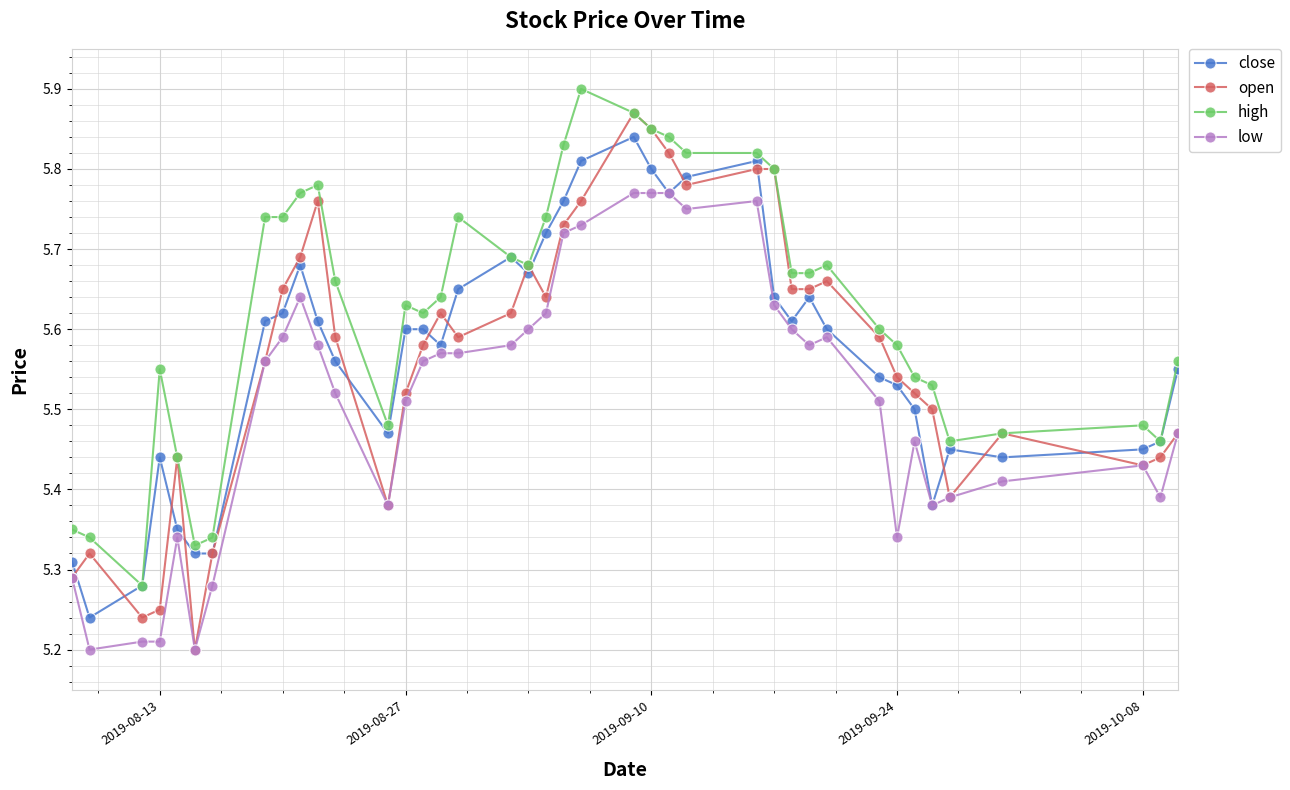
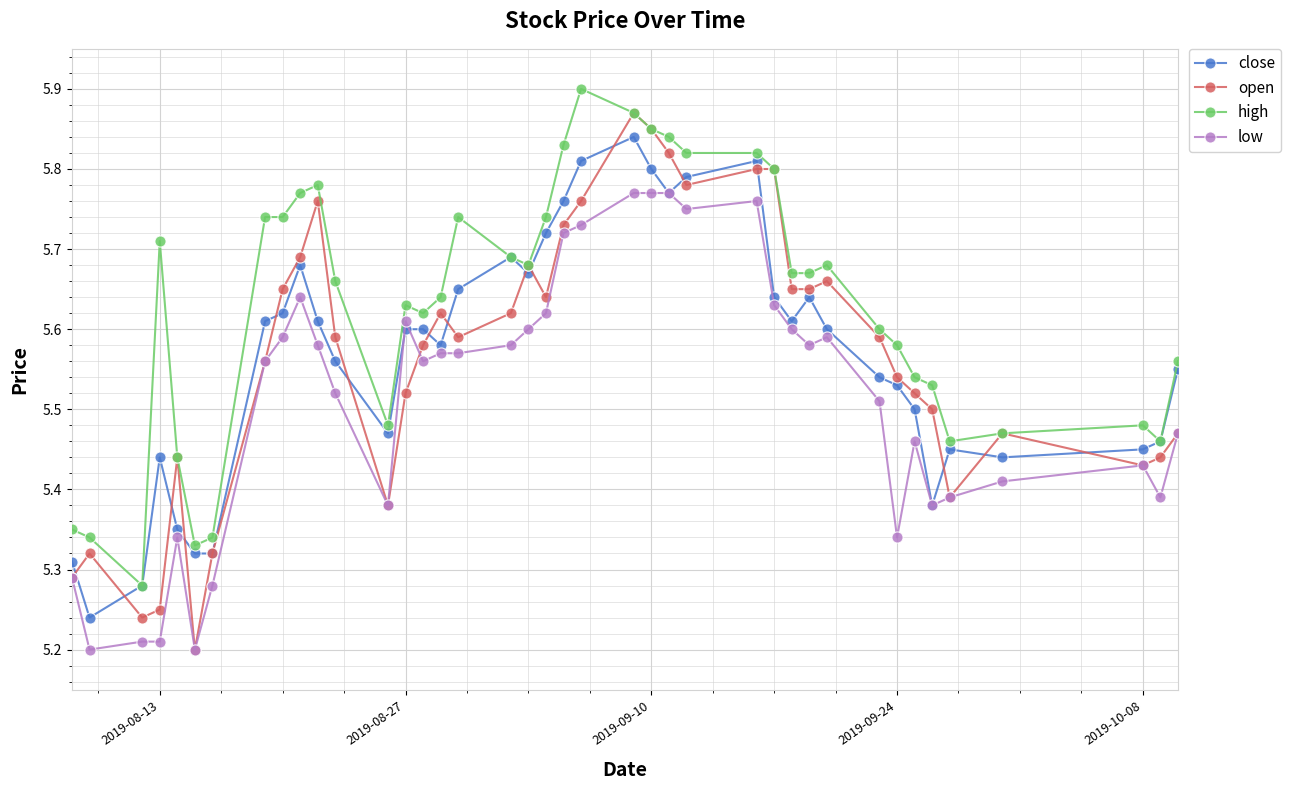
high, 2019-08-13: 5.55 -> 5.71
low, 2019-08-27: 5.51 -> 5.61
